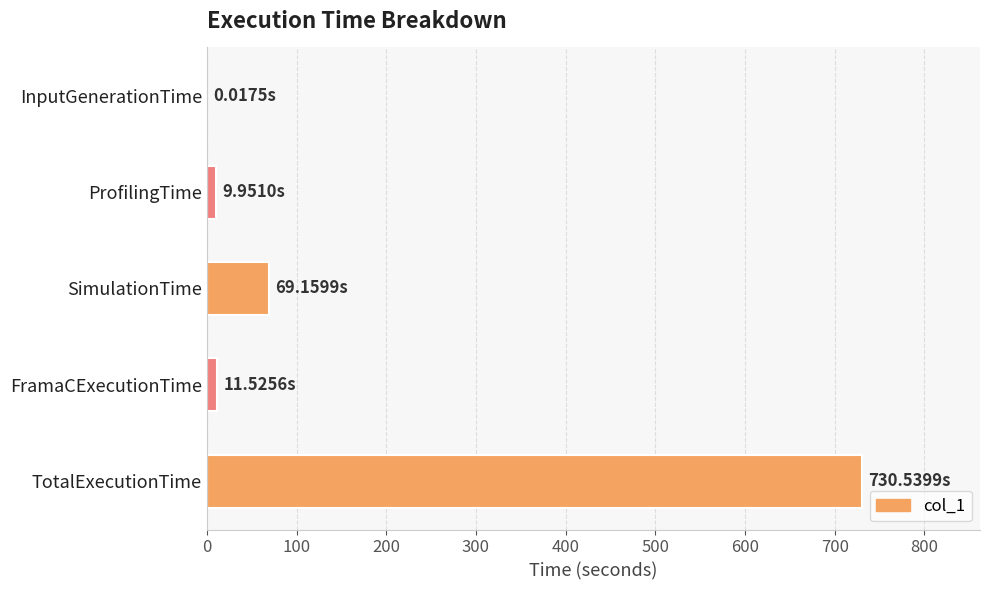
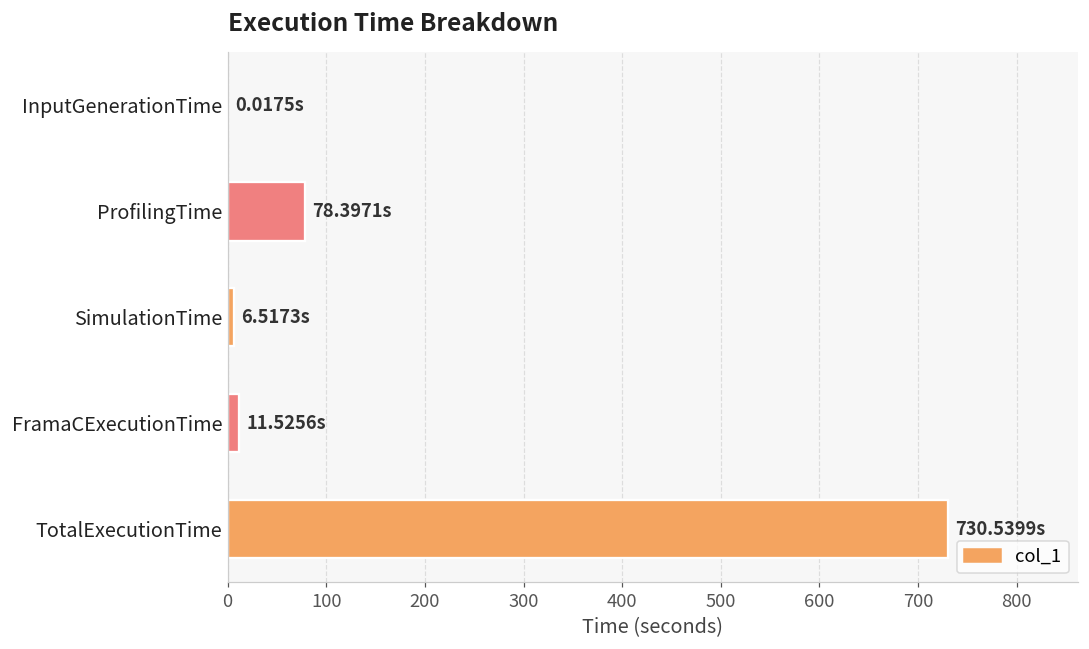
ProfilingTime: 9.9510s -> 78.3971s
SimulationTime: 69.1599s -> 6.5173s
